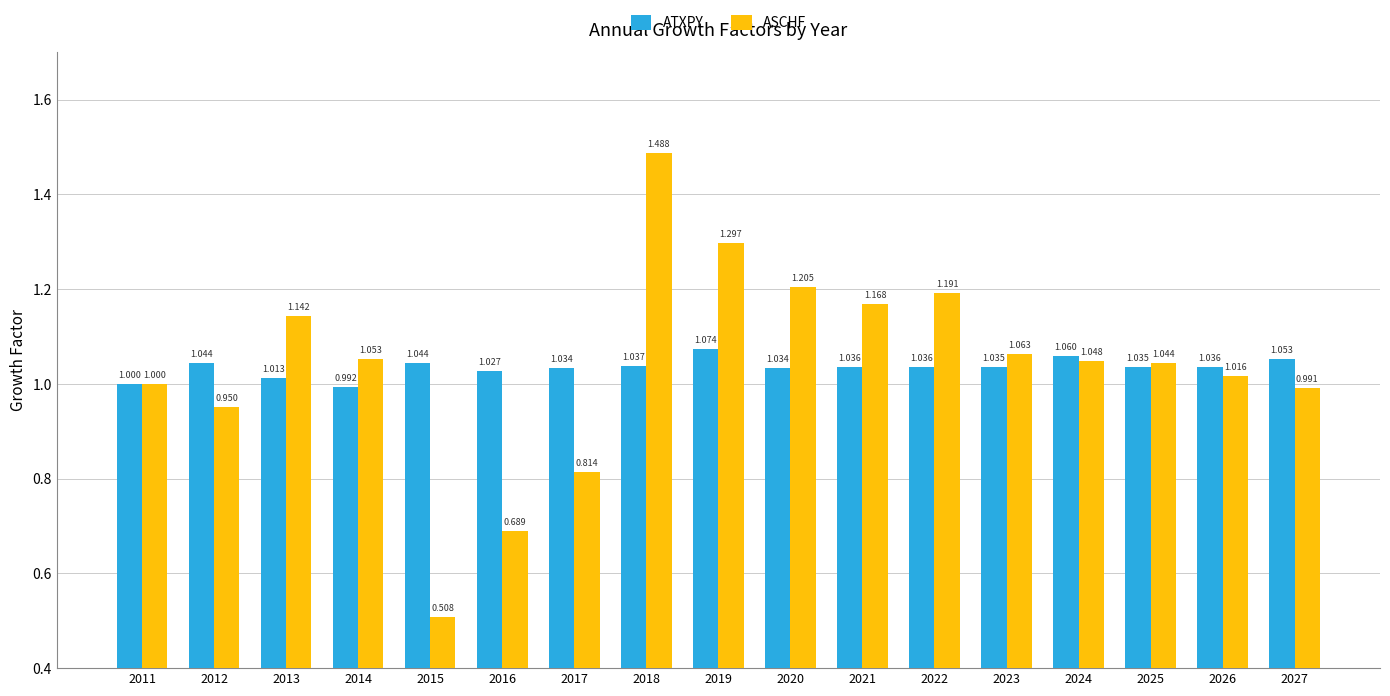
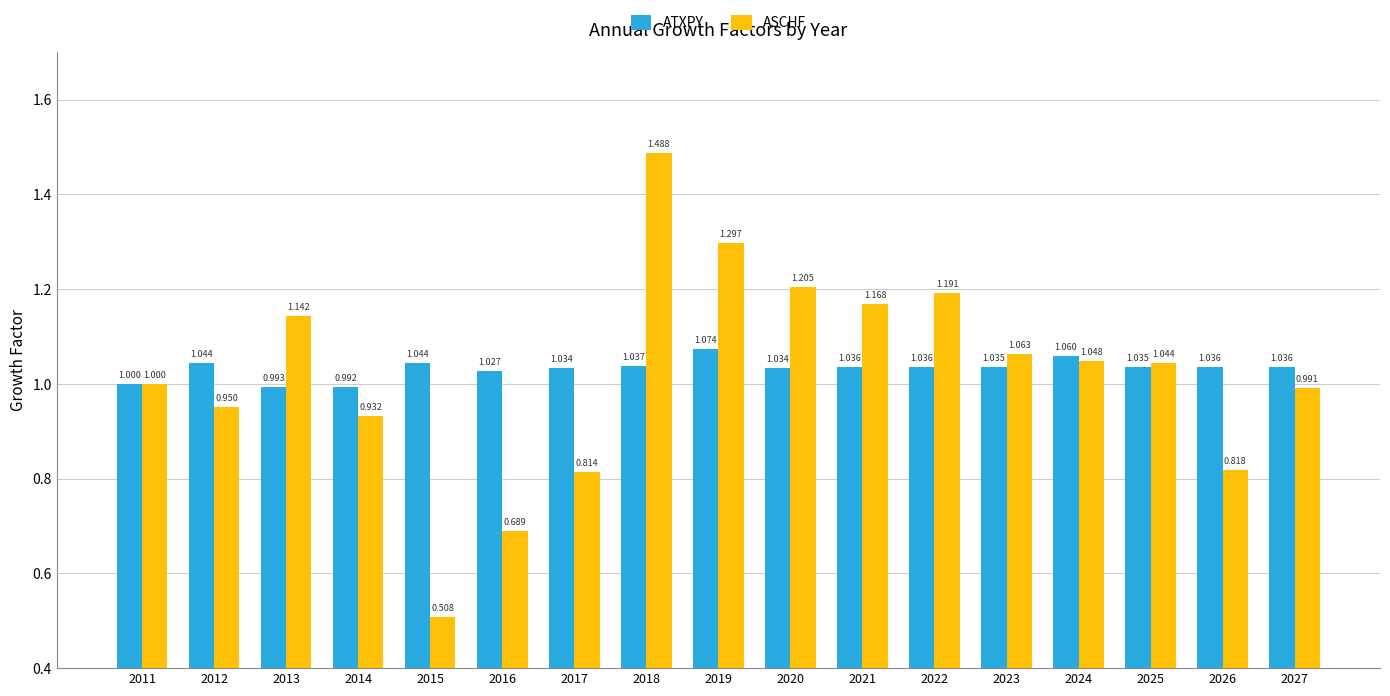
ATXPY, 2013: 1.013 -> 0.993
ASCHF, 2014: 1.053 -> 0.932
ASCHF, 2026: 1.016 -> 0.818
ATXPY, 2027: 1.053 -> 1.036
